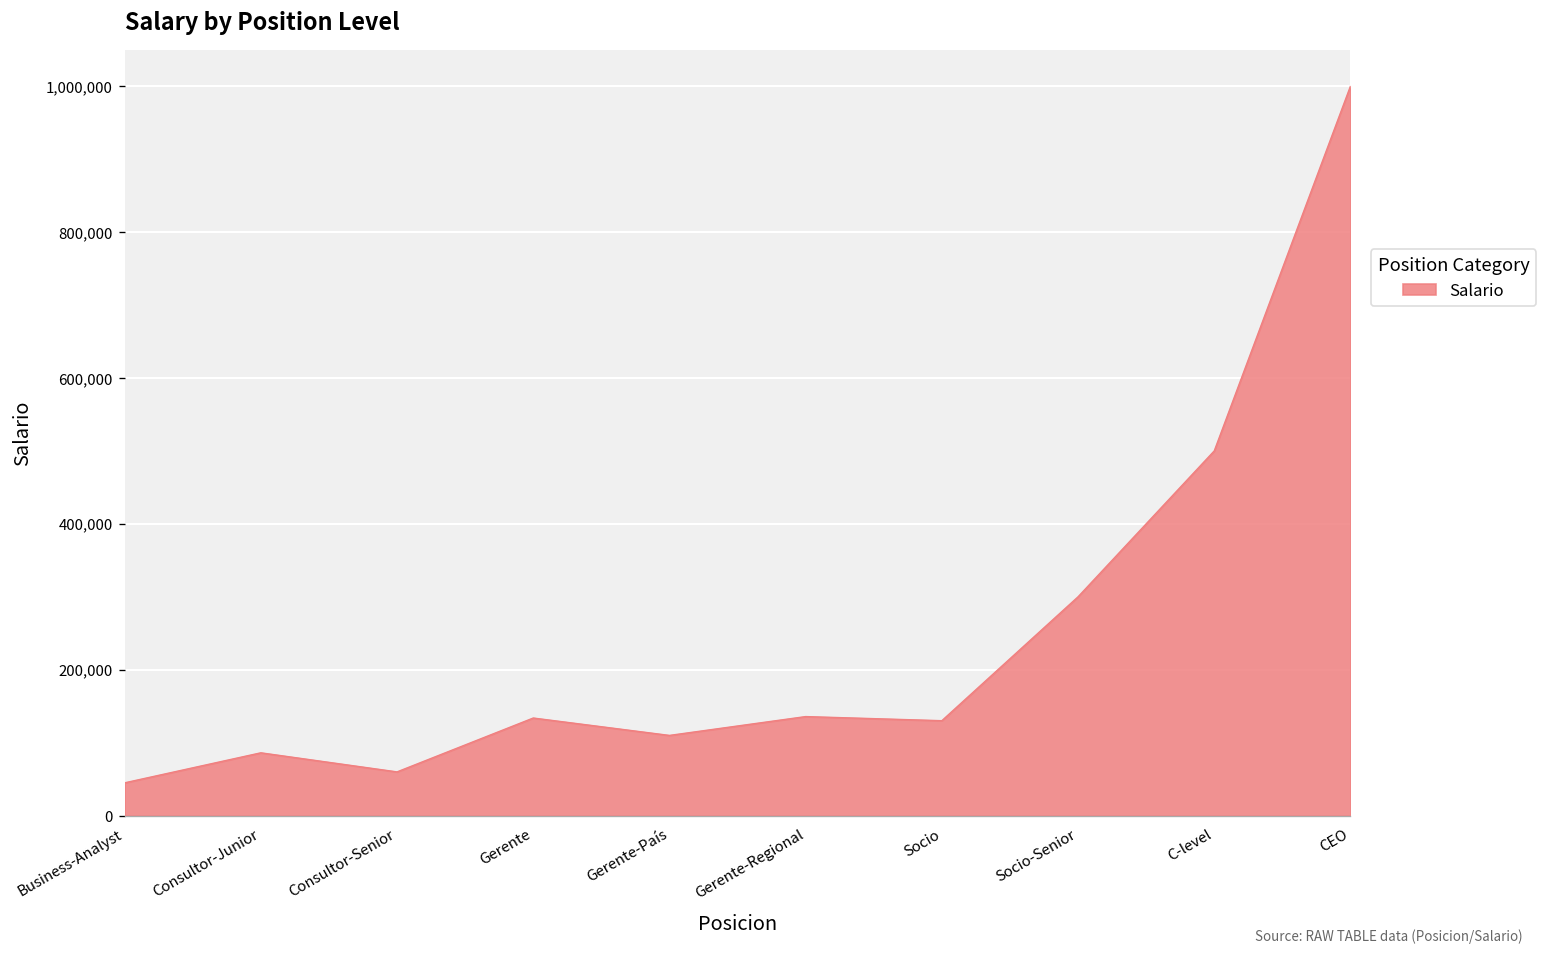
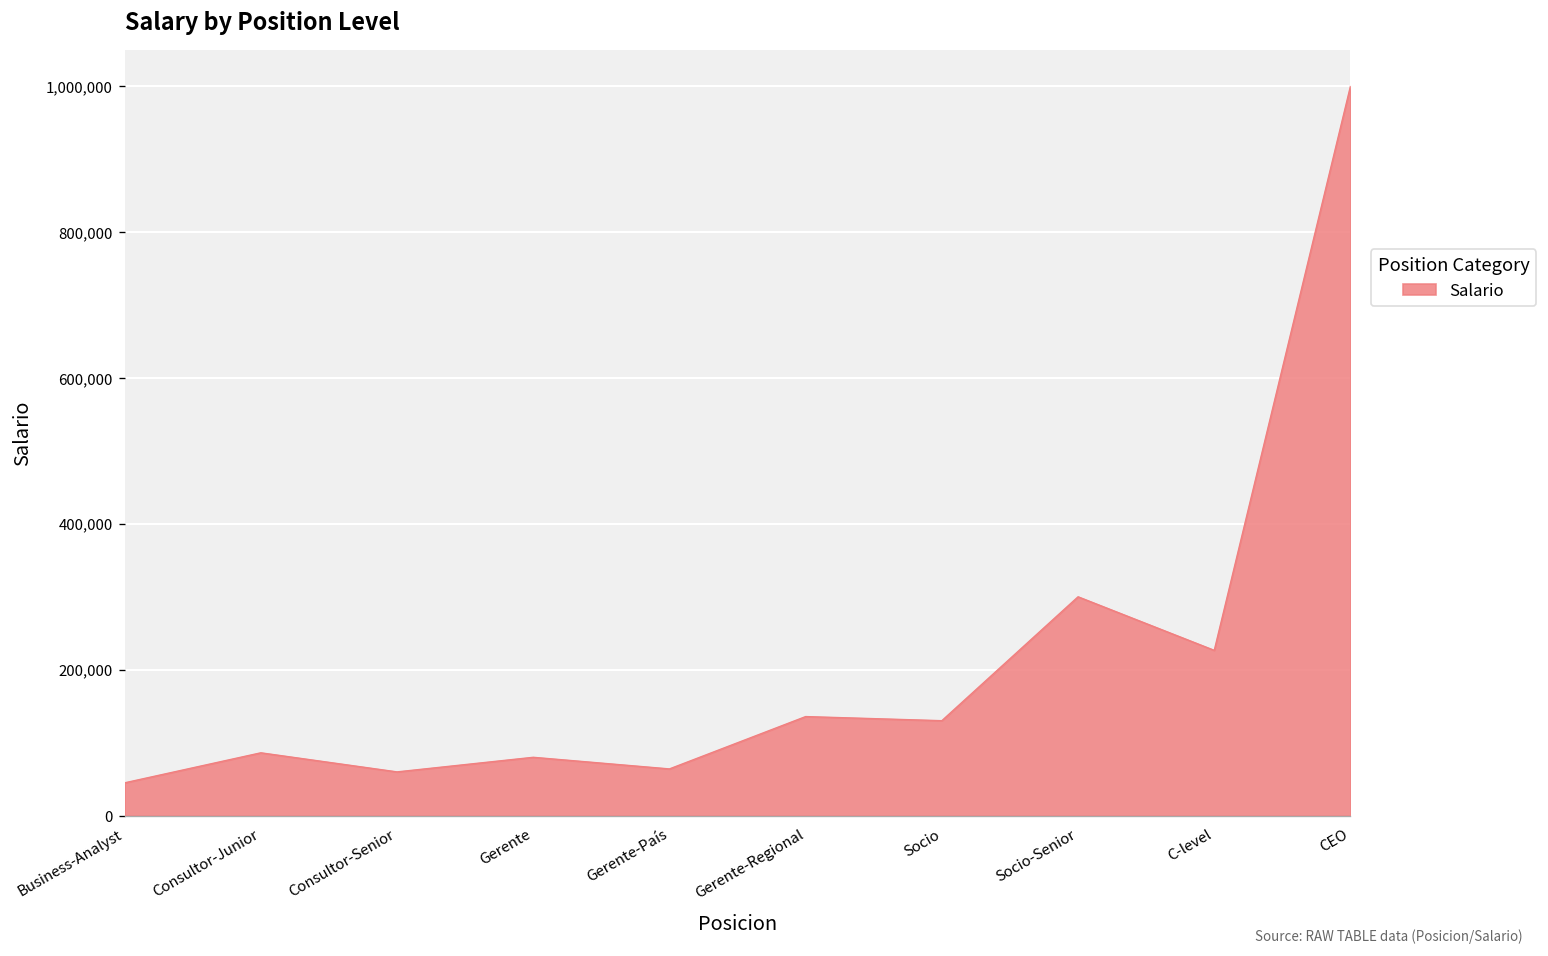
Gerente: 130,000 -> 80,000
Gerente-País: 110,000 -> 60,000
C-level: 500,000 -> 230,000
